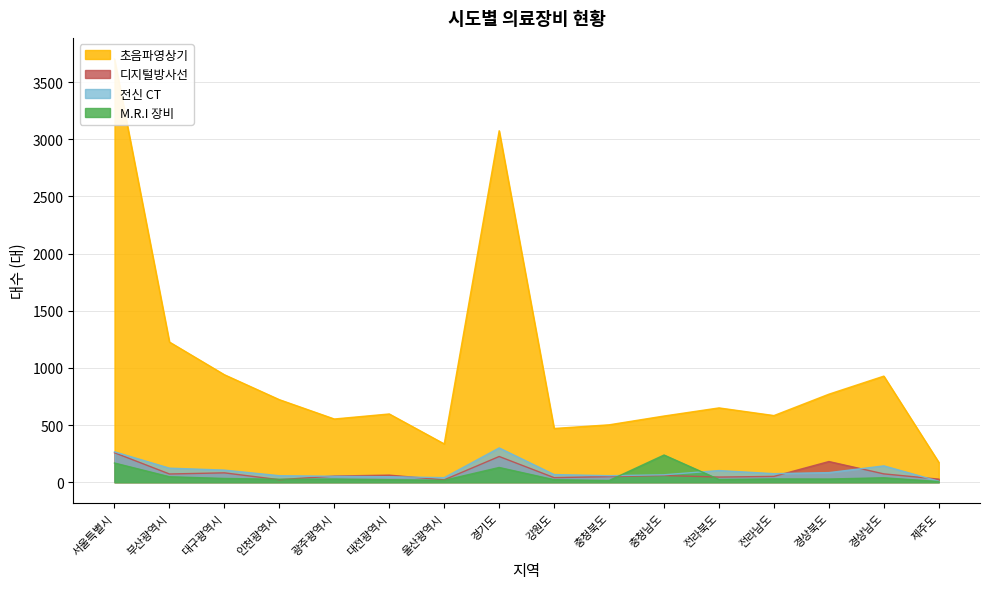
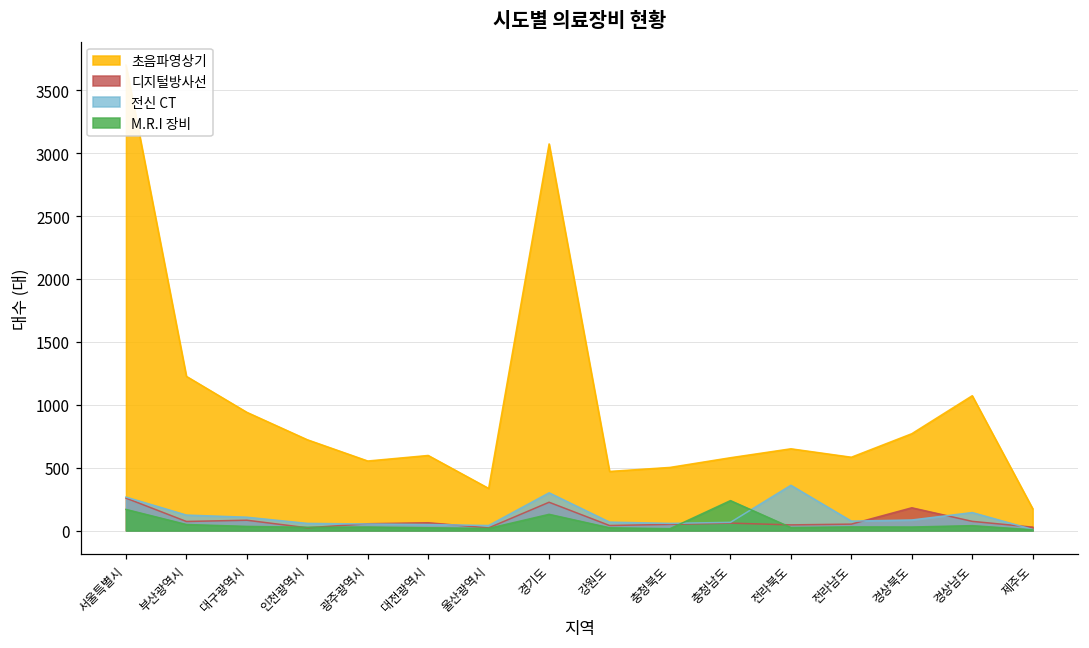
전신 CT, 전라북도: 100 -> 360
초음파영상기, 경상남도: 930 -> 1070
